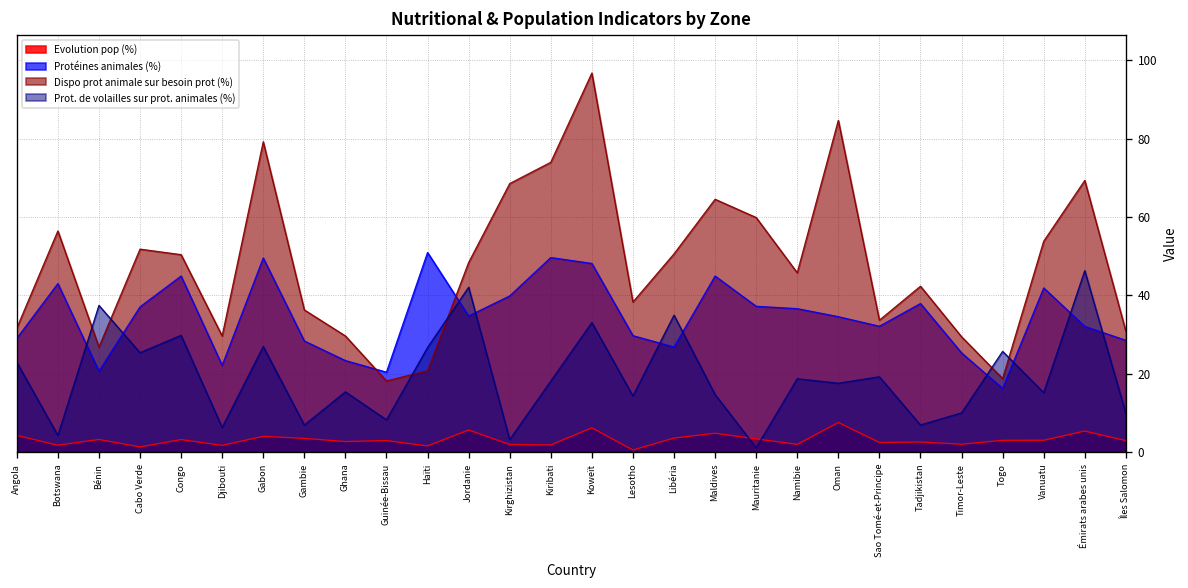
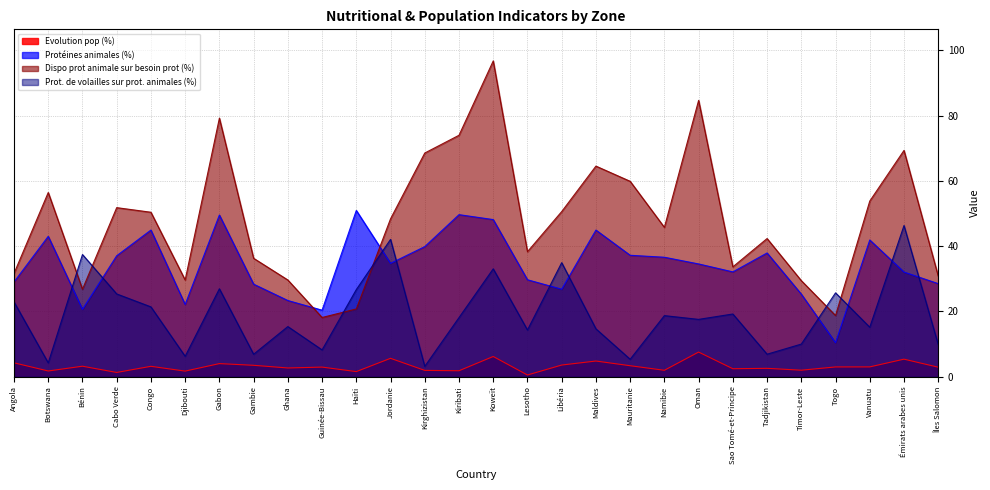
Prot. de volailles sur prot. animales (%), Congo: 30 -> 21
Prot. de volailles sur prot. animales (%), Mauritanie: 1 -> 5
Protéines animales (%), Togo: 16 -> 10
